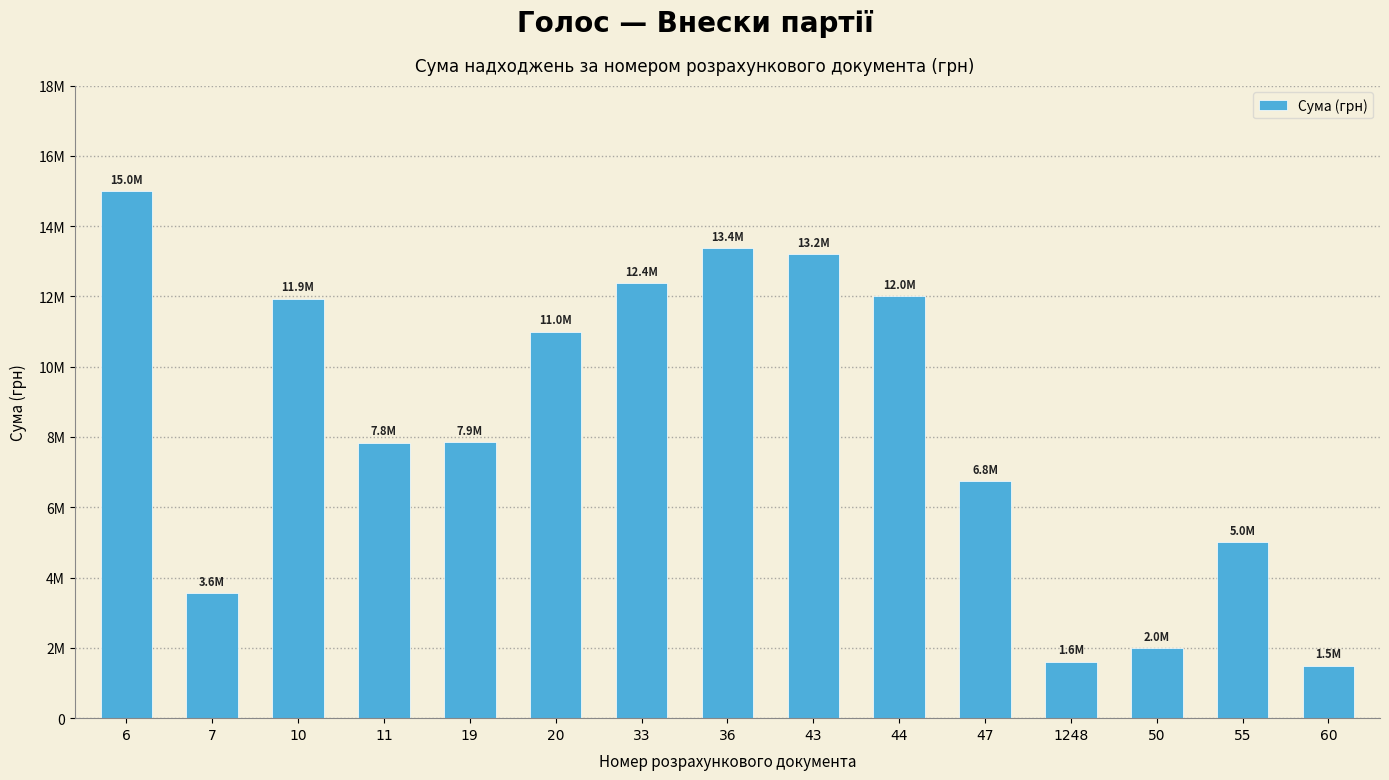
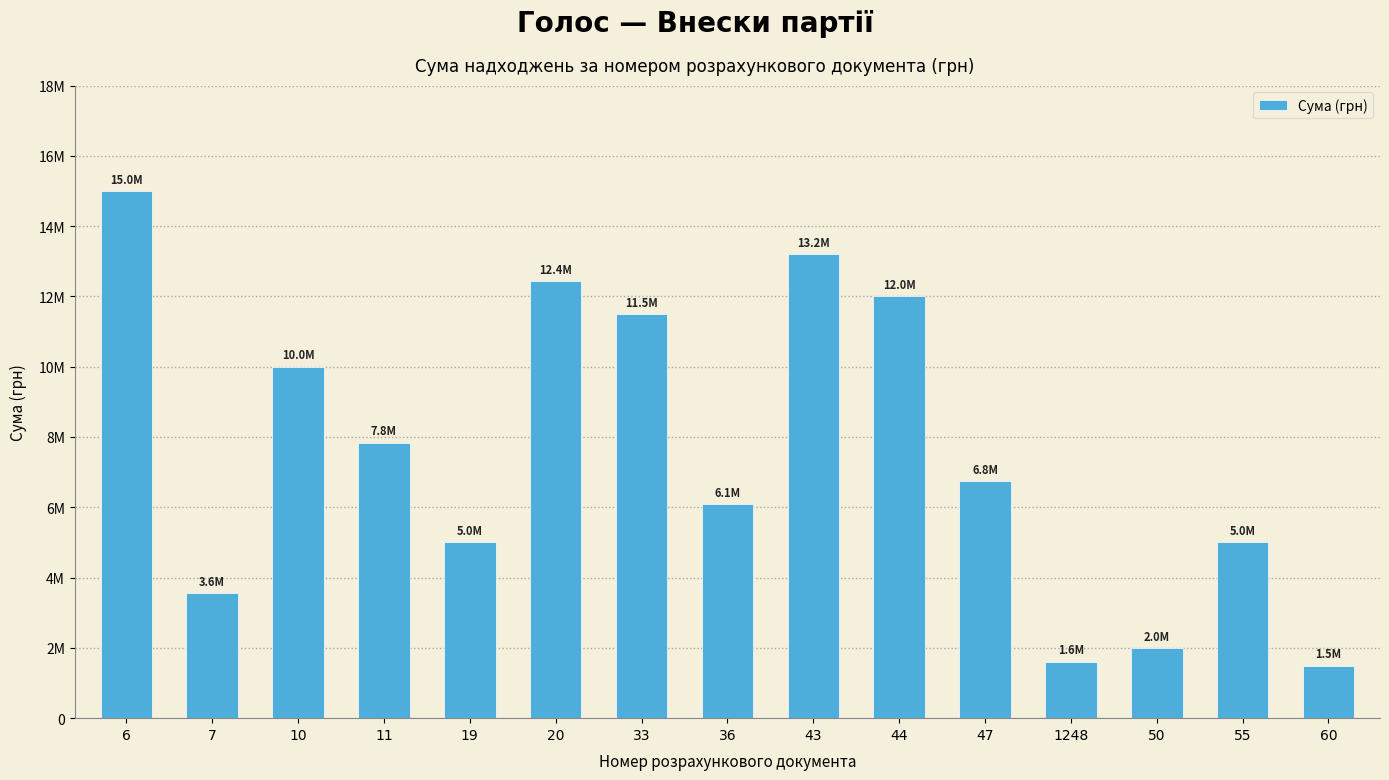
10: 11.9M -> 10.0M
19: 7.9M -> 5.0M
20: 11.0M -> 12.4M
33: 12.4M -> 11.5M
36: 13.4M -> 6.1M
